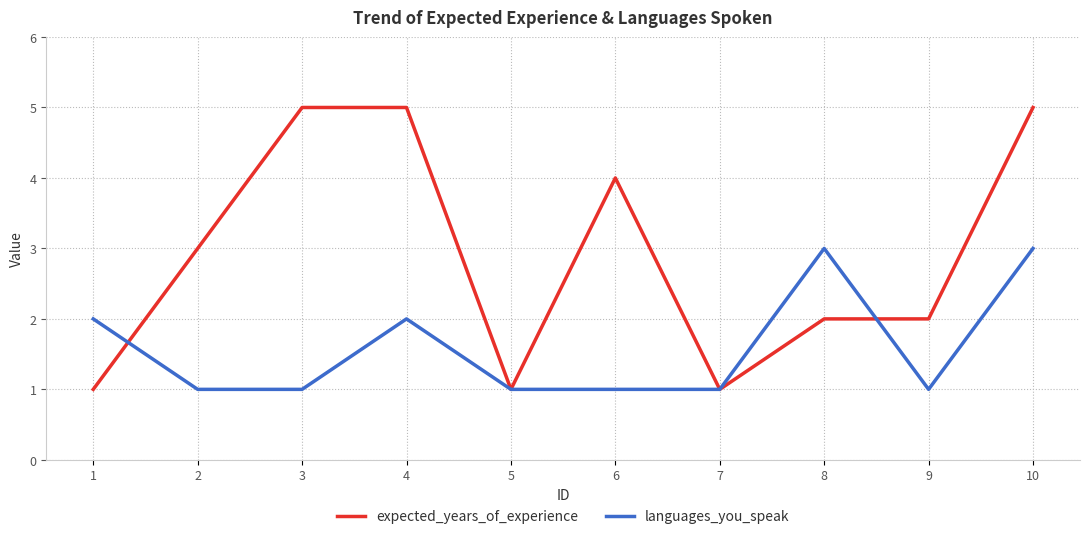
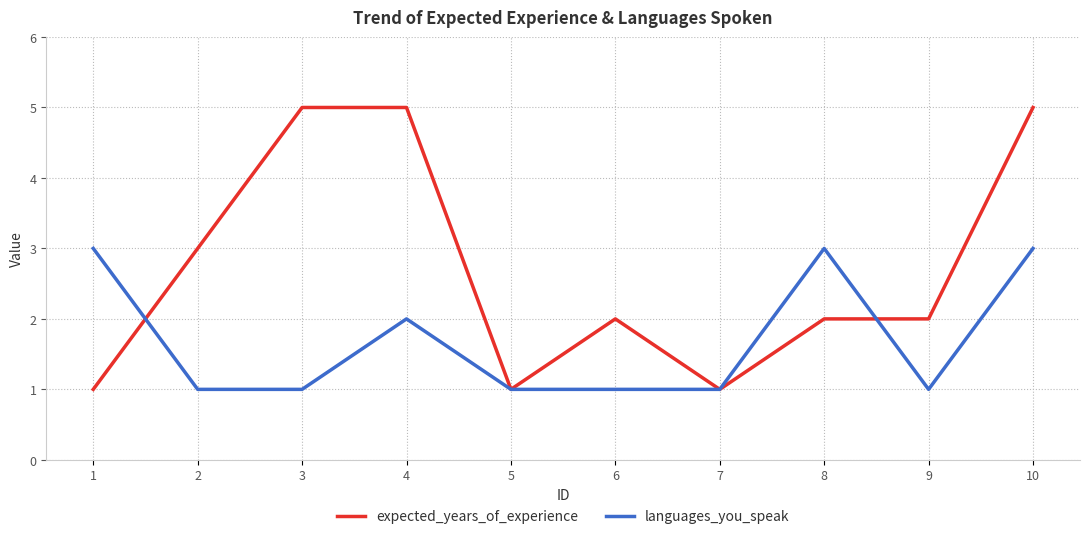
languages_you_speak, 1: 2 -> 3
expected_years_of_experience, 6: 4 -> 2
